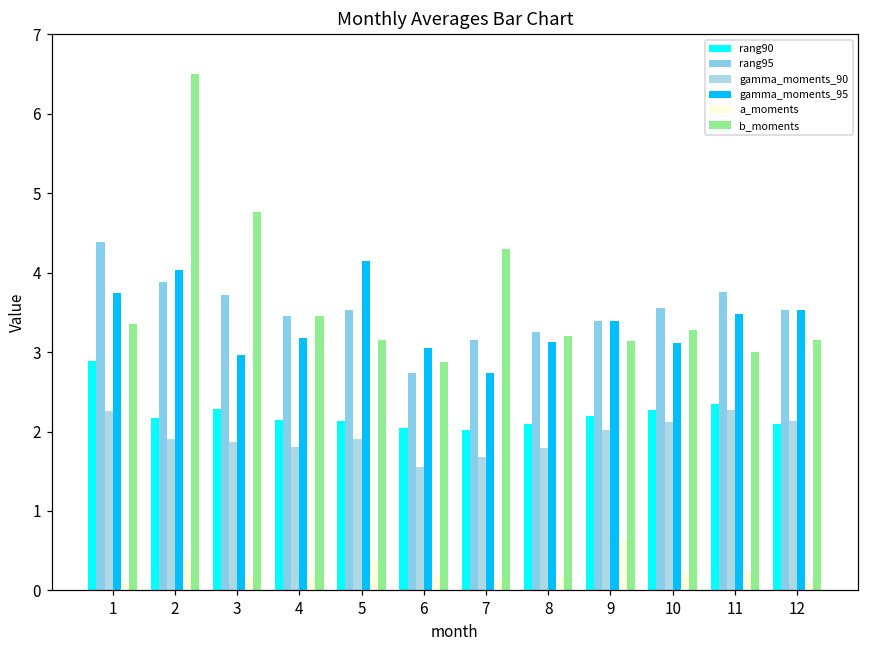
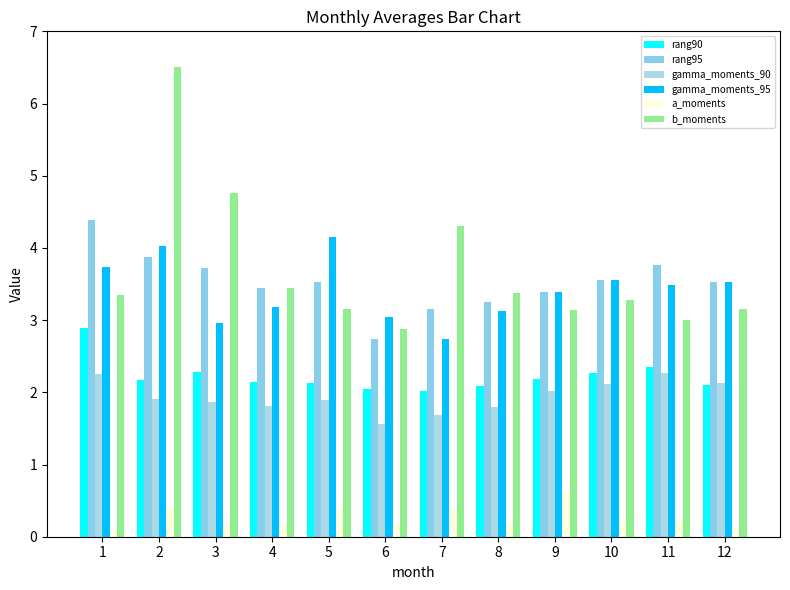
a_moments, 7: 0.1 -> 0.4
b_moments, 8: 3.2 -> 3.4
gamma_moments_95, 10: 3.1 -> 3.6
